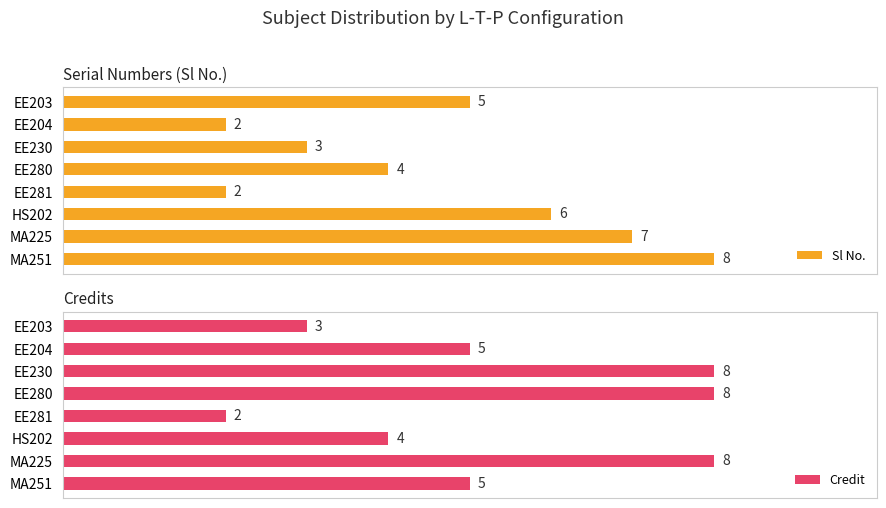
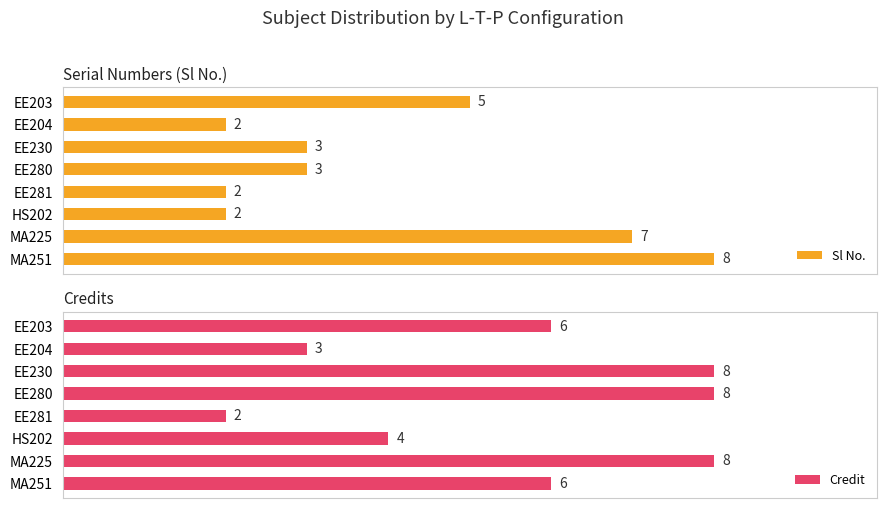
Serial Numbers (Sl No.), EE280: 4 -> 3
Serial Numbers (Sl No.), HS202: 6 -> 2
Credits, EE203: 3 -> 6
Credits, EE204: 5 -> 3
Credits, MA251: 5 -> 6
